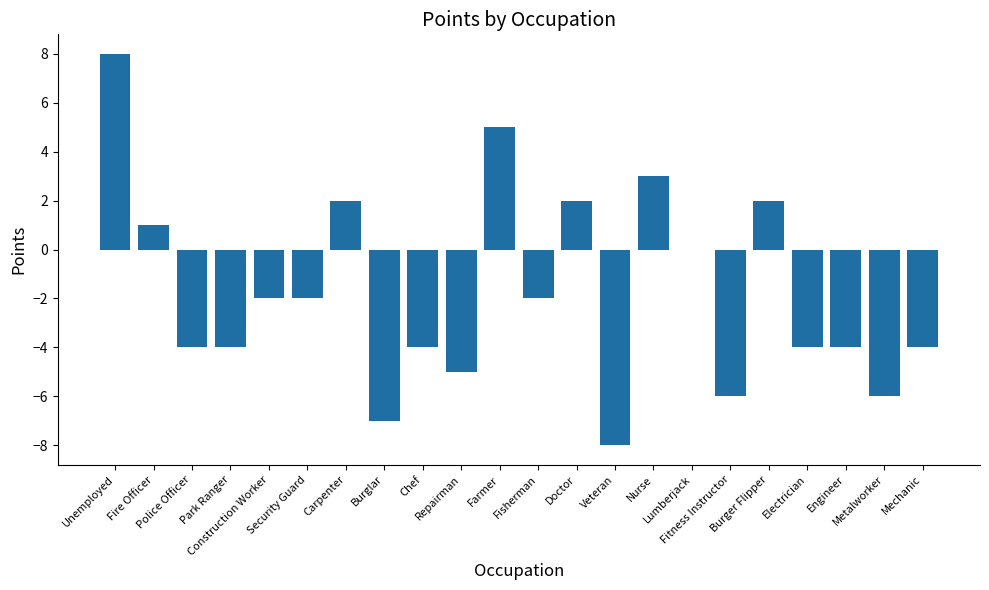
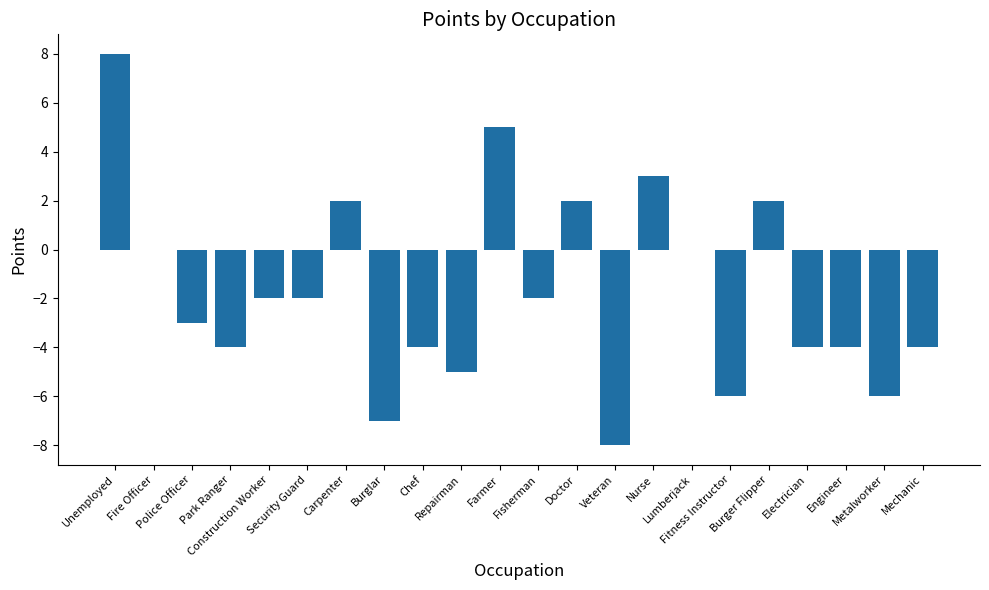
Fire Officer: 1 -> 0
Police Officer: -4 -> -3
